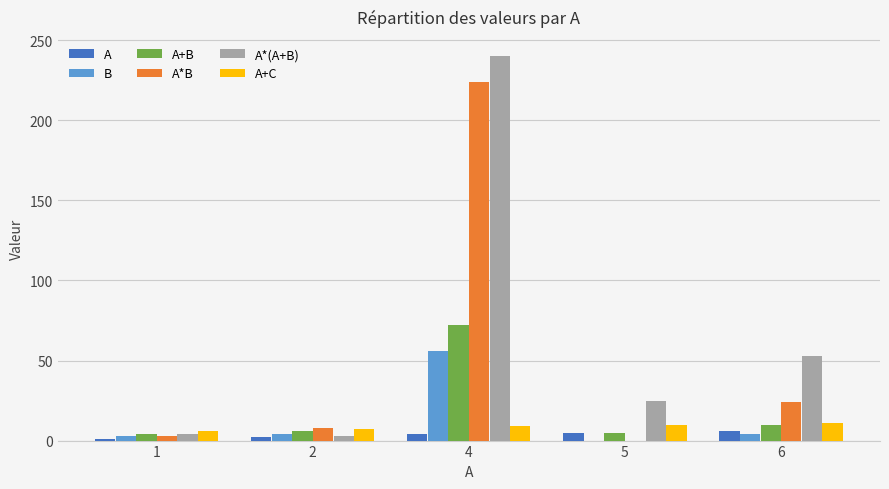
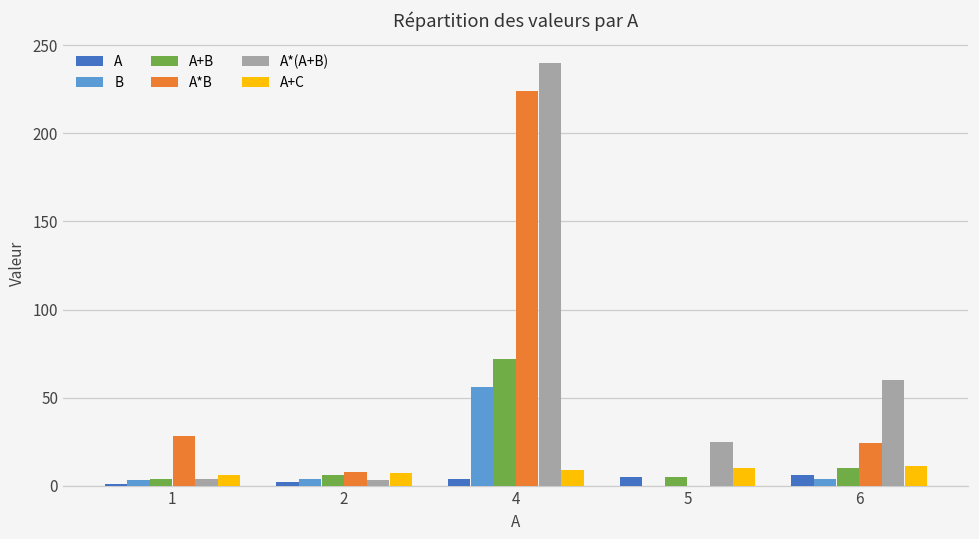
A*B, 1: 3 -> 28
A*(A+B), 6: 53 -> 60
